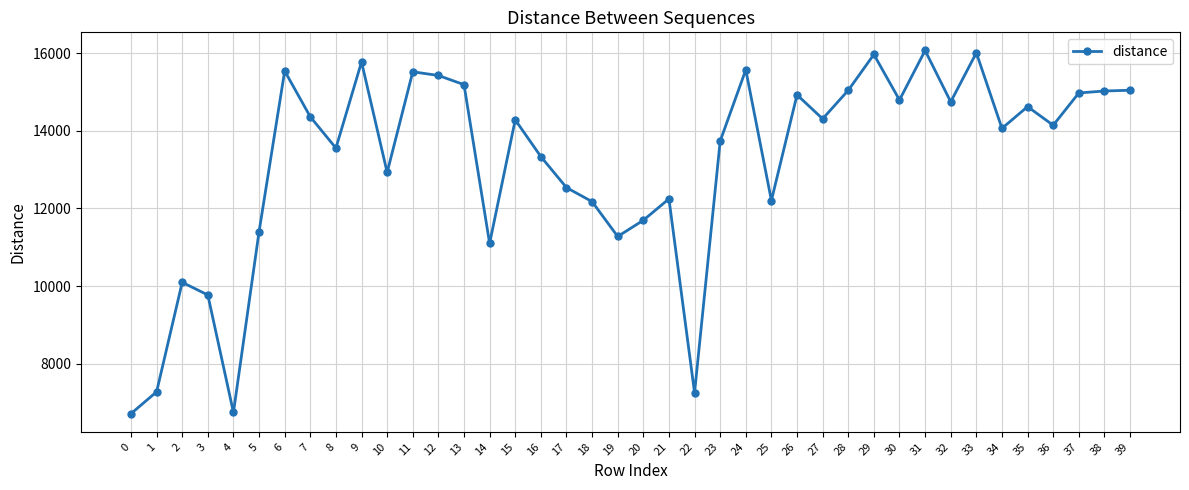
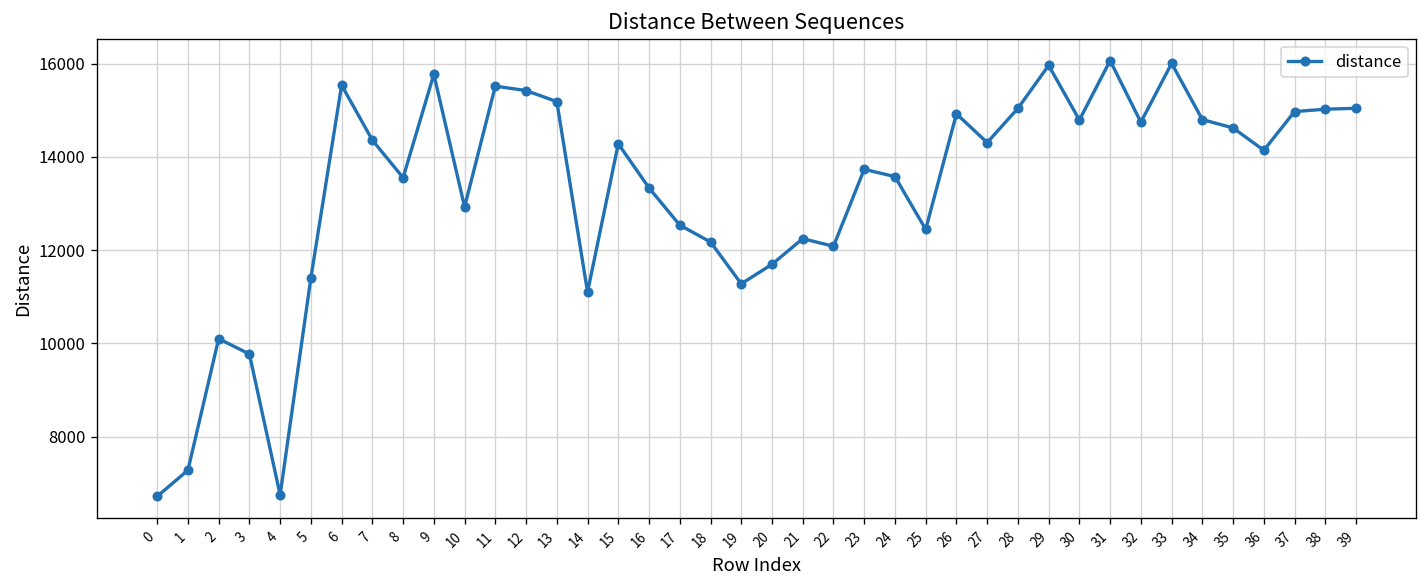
22: 7300 -> 12100
24: 15600 -> 13600
25: 12200 -> 12400
34: 14100 -> 14800
